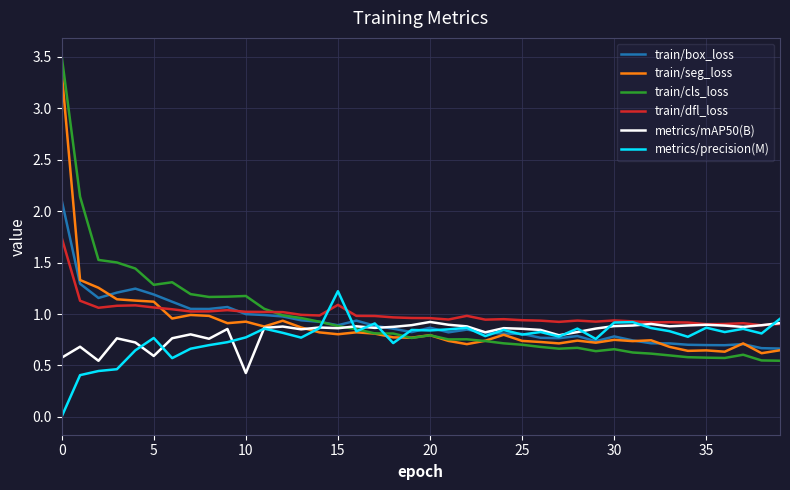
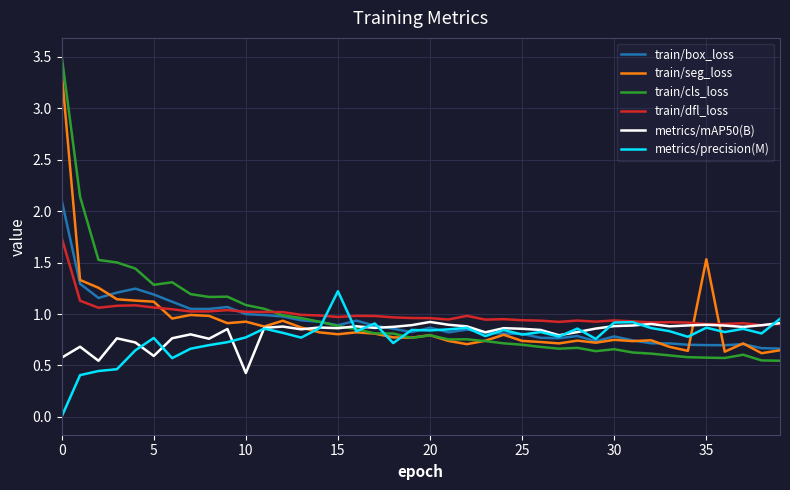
train/cls_loss, 10: 1.18 -> 1.09
train/dfl_loss, 15: 1.09 -> 0.97
train/seg_loss, 35: 0.65 -> 1.53
